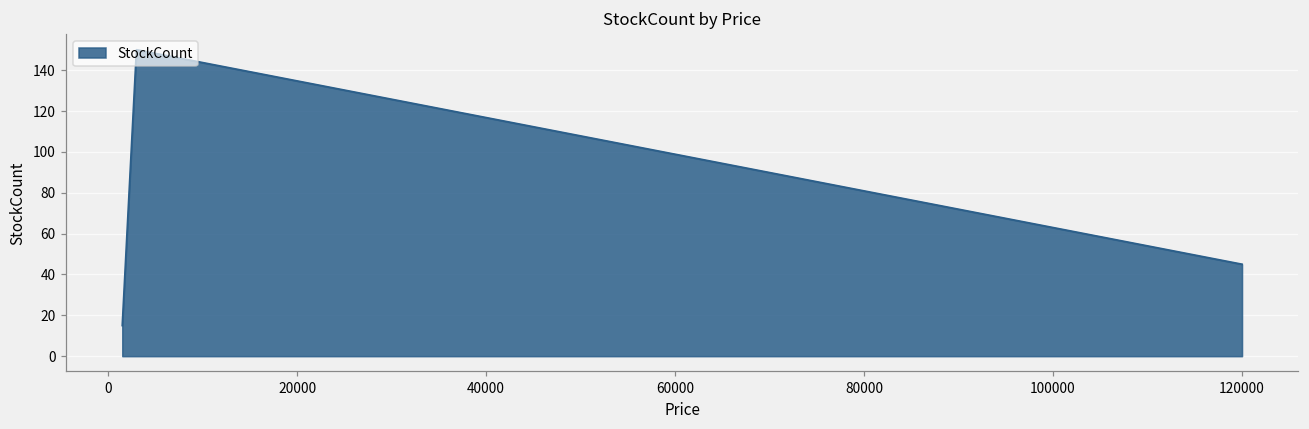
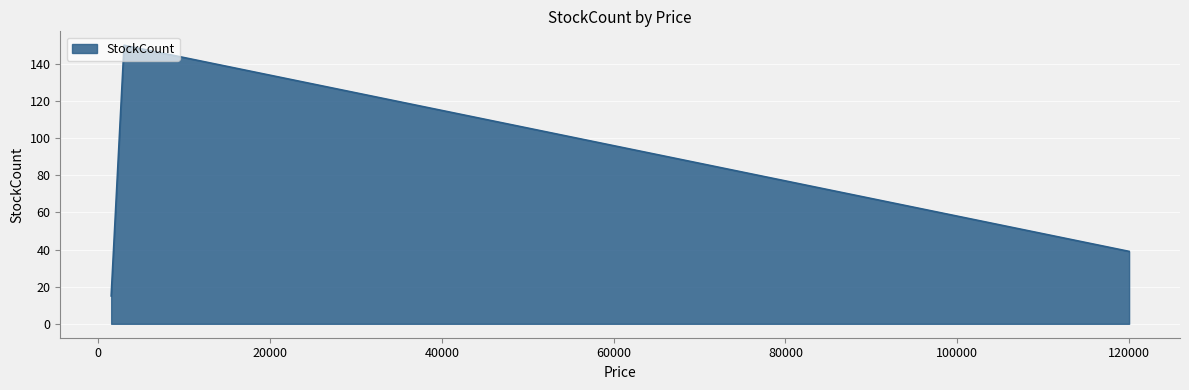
120000: 45 -> 39
